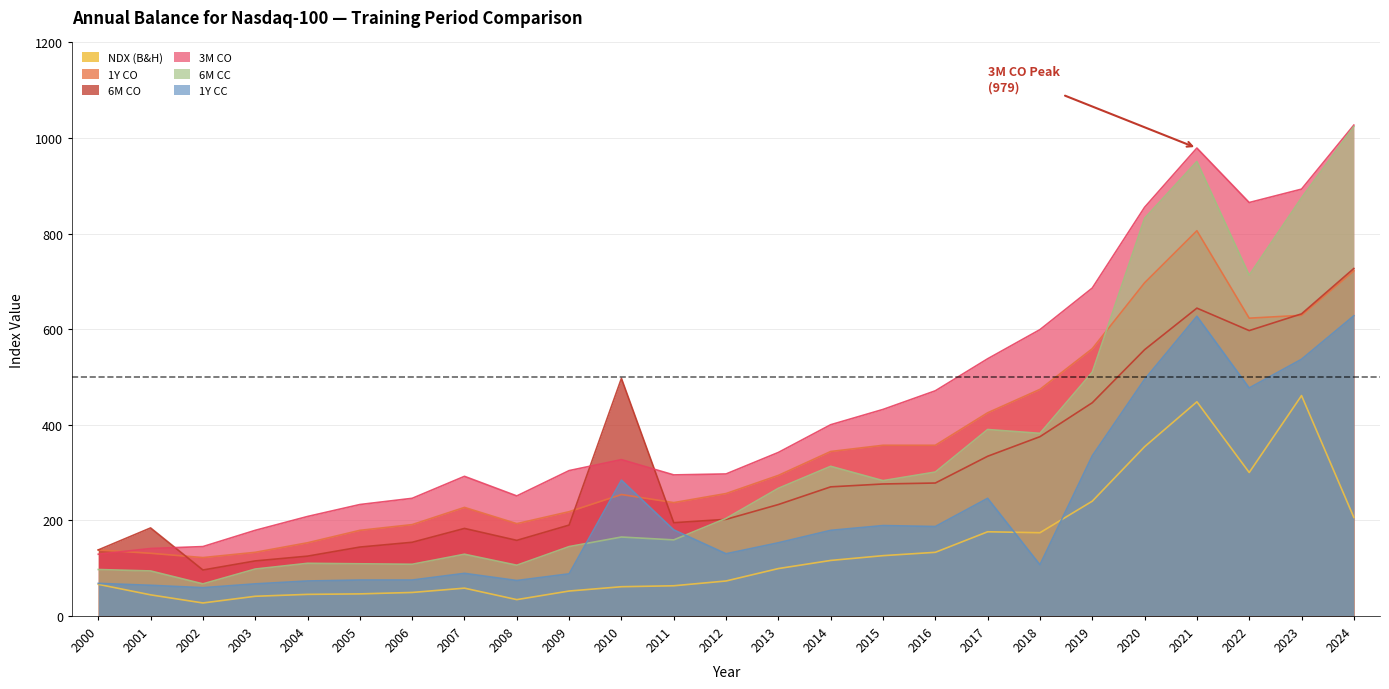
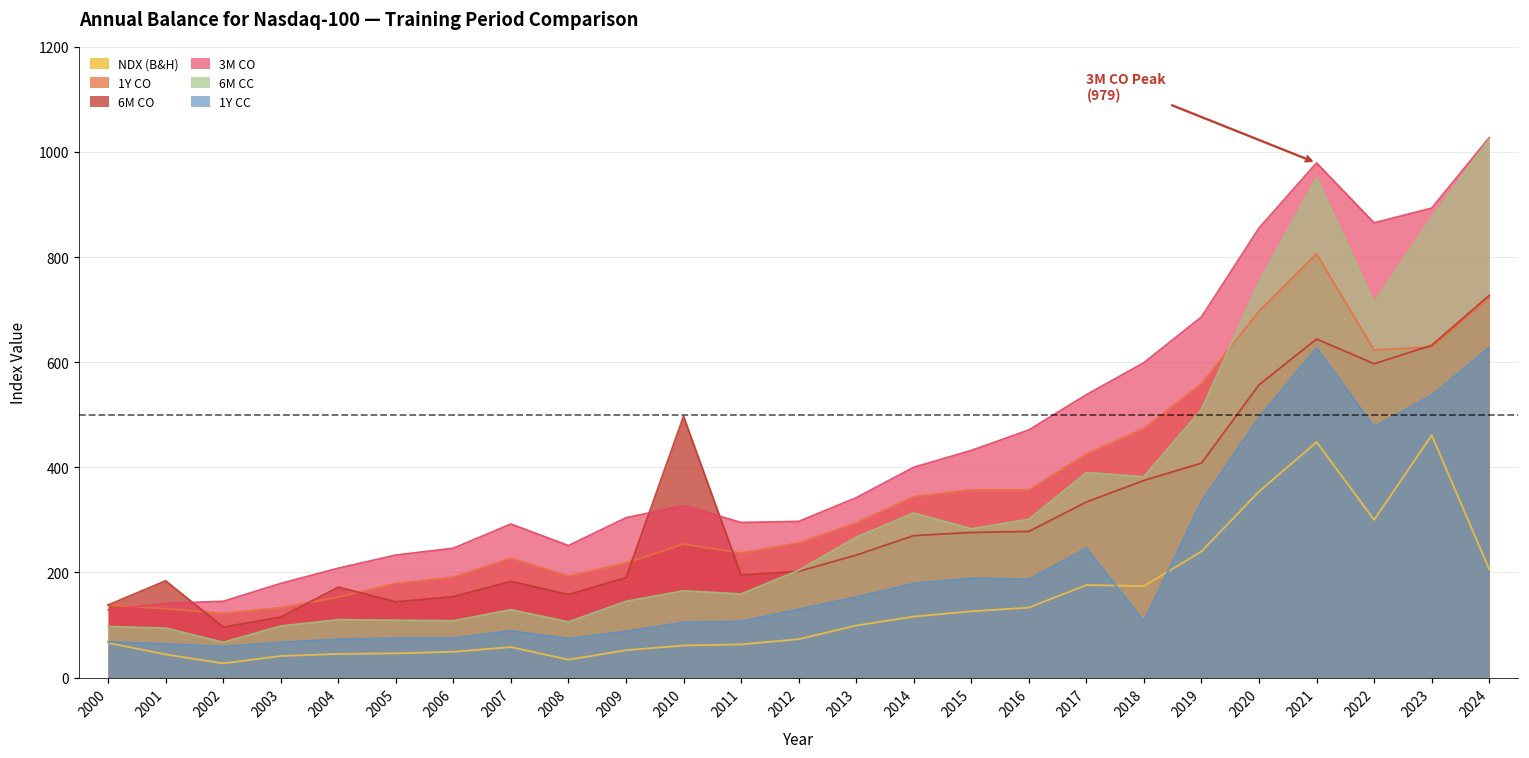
6M CO, 2004: 130 -> 170
1Y CC, 2010: 280 -> 110
1Y CC, 2011: 180 -> 110
6M CO, 2019: 450 -> 410
6M CC, 2020: 830 -> 750
